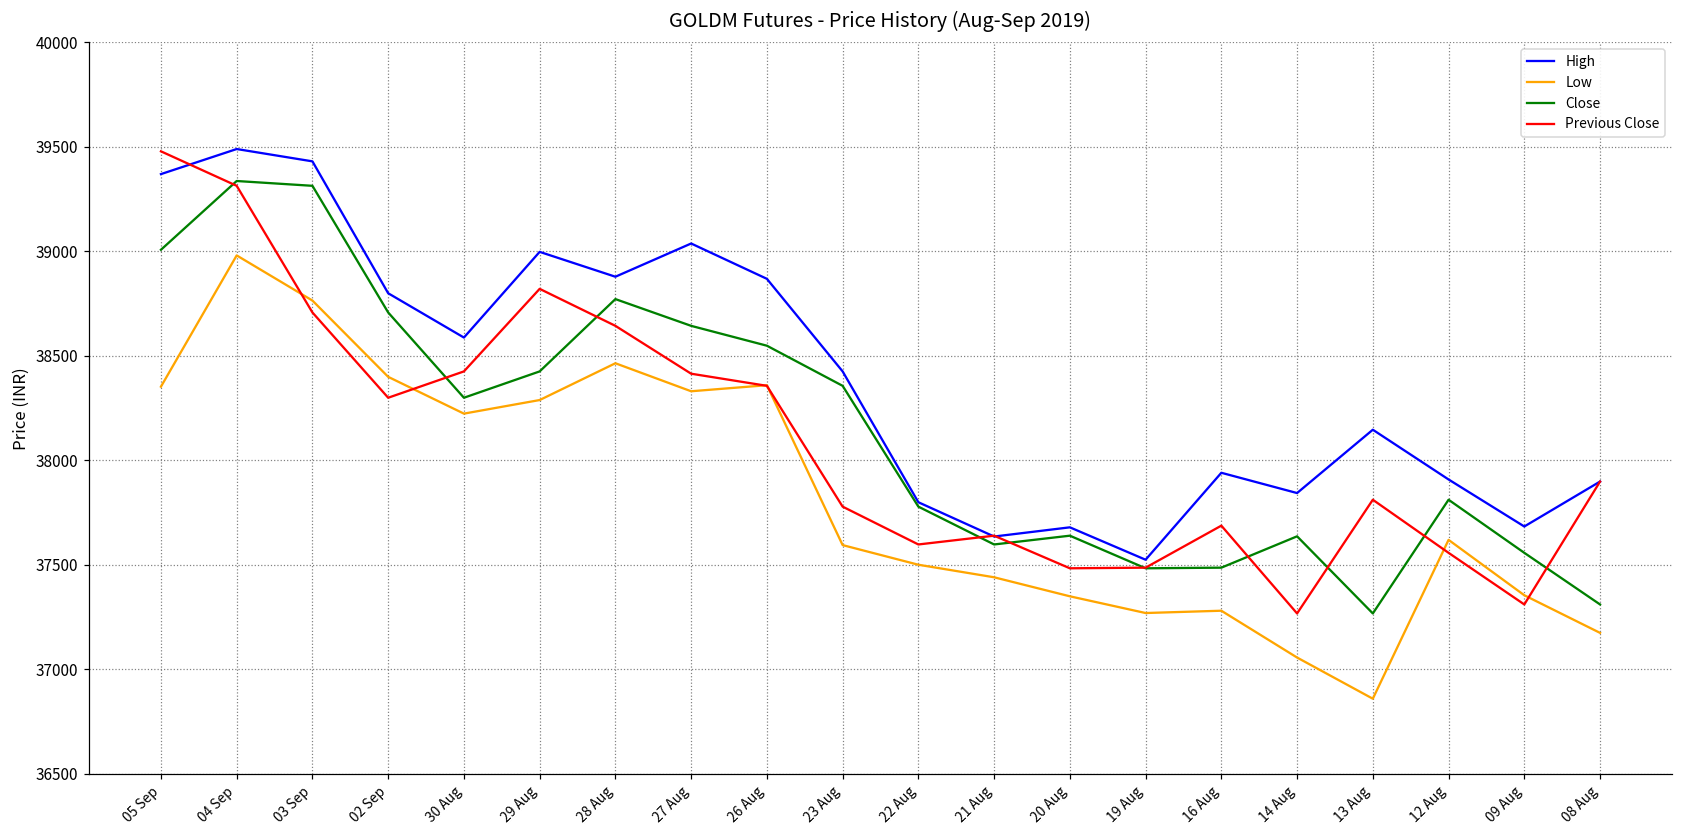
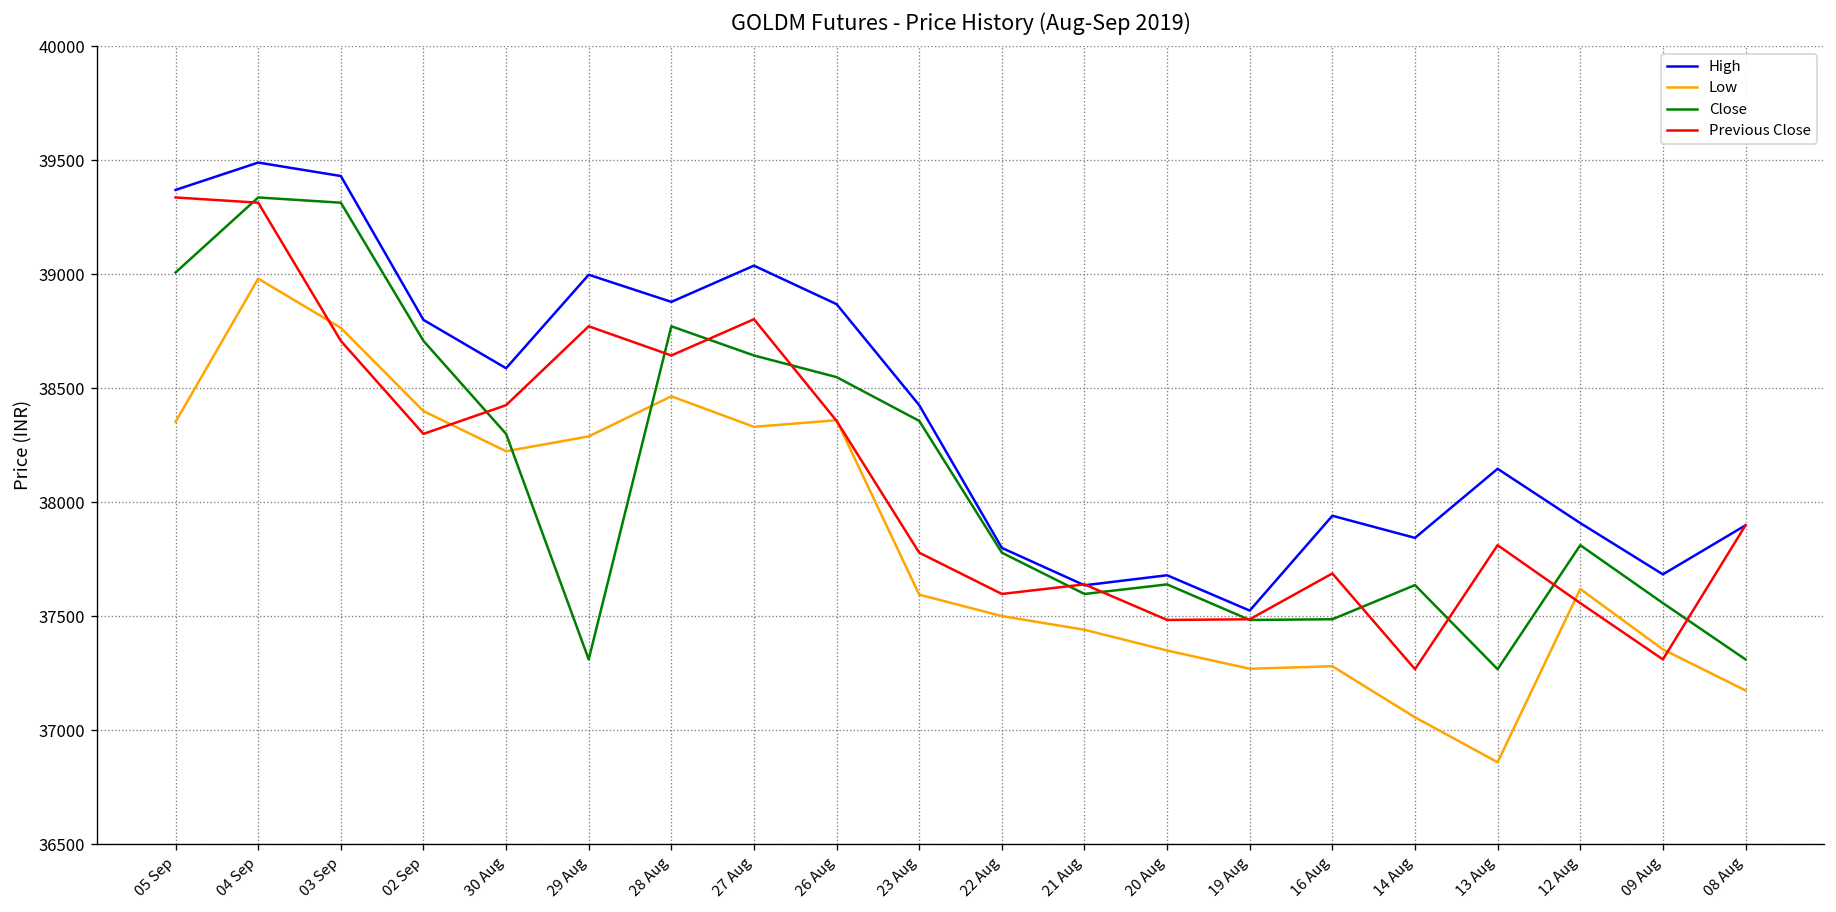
Previous Close, 05 Sep: 39480 -> 39340
Close, 29 Aug: 38430 -> 37310
Previous Close, 29 Aug: 38820 -> 38770
Previous Close, 27 Aug: 38420 -> 38800
